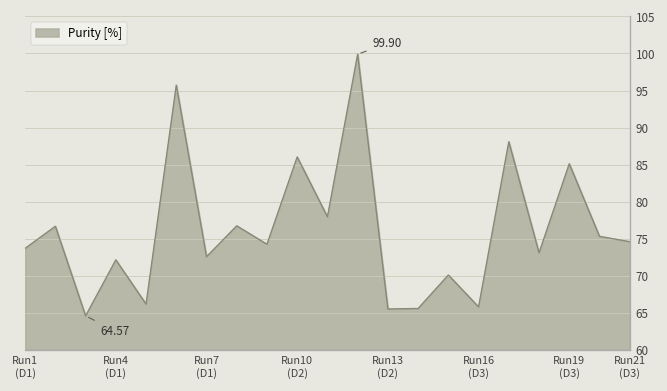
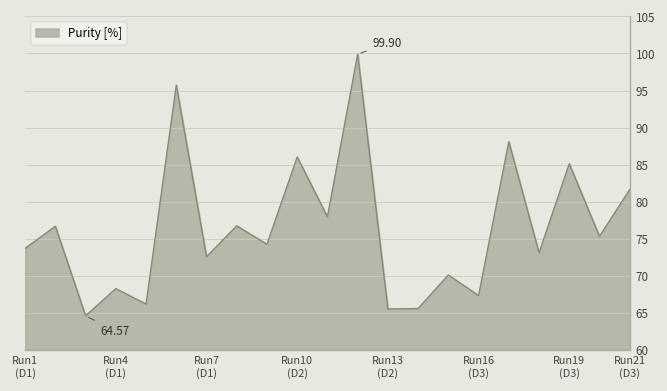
Run4 (D1): 72 -> 68
Run16 (D3): 66 -> 67
Run21 (D3): 75 -> 82
